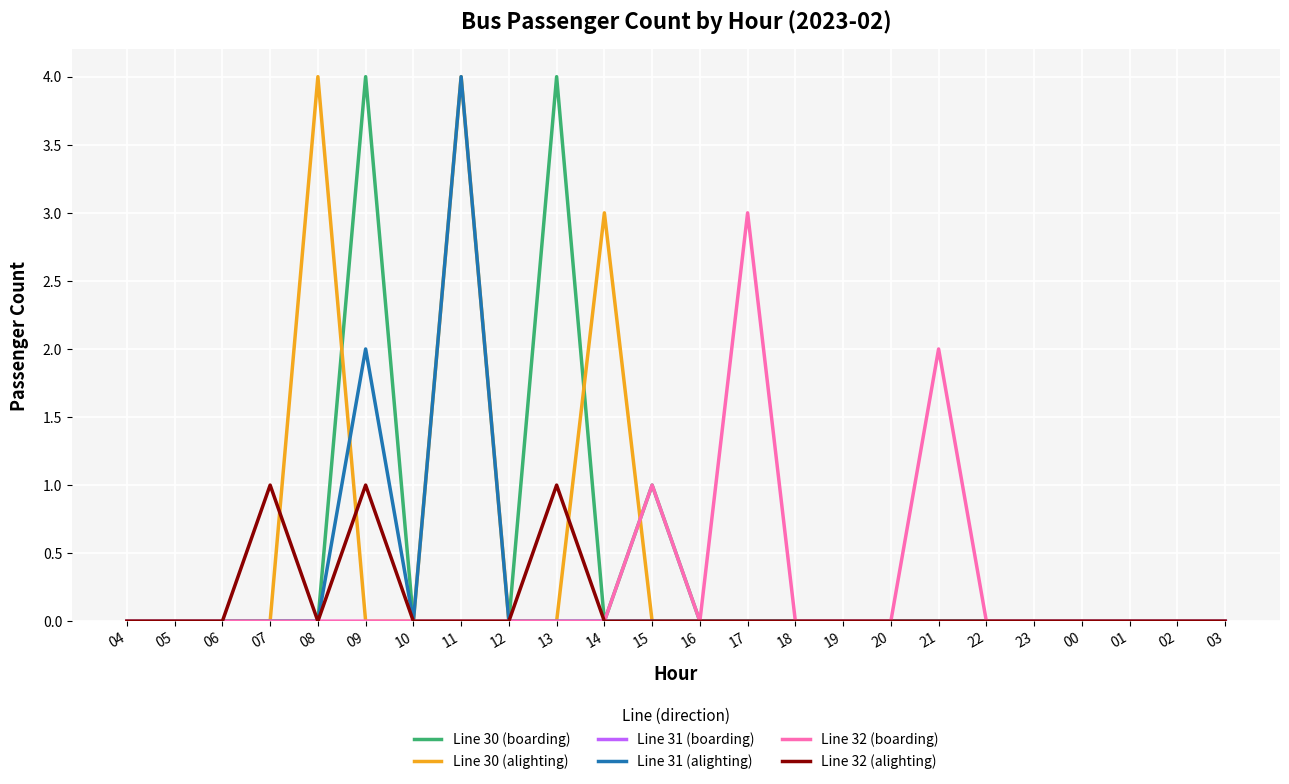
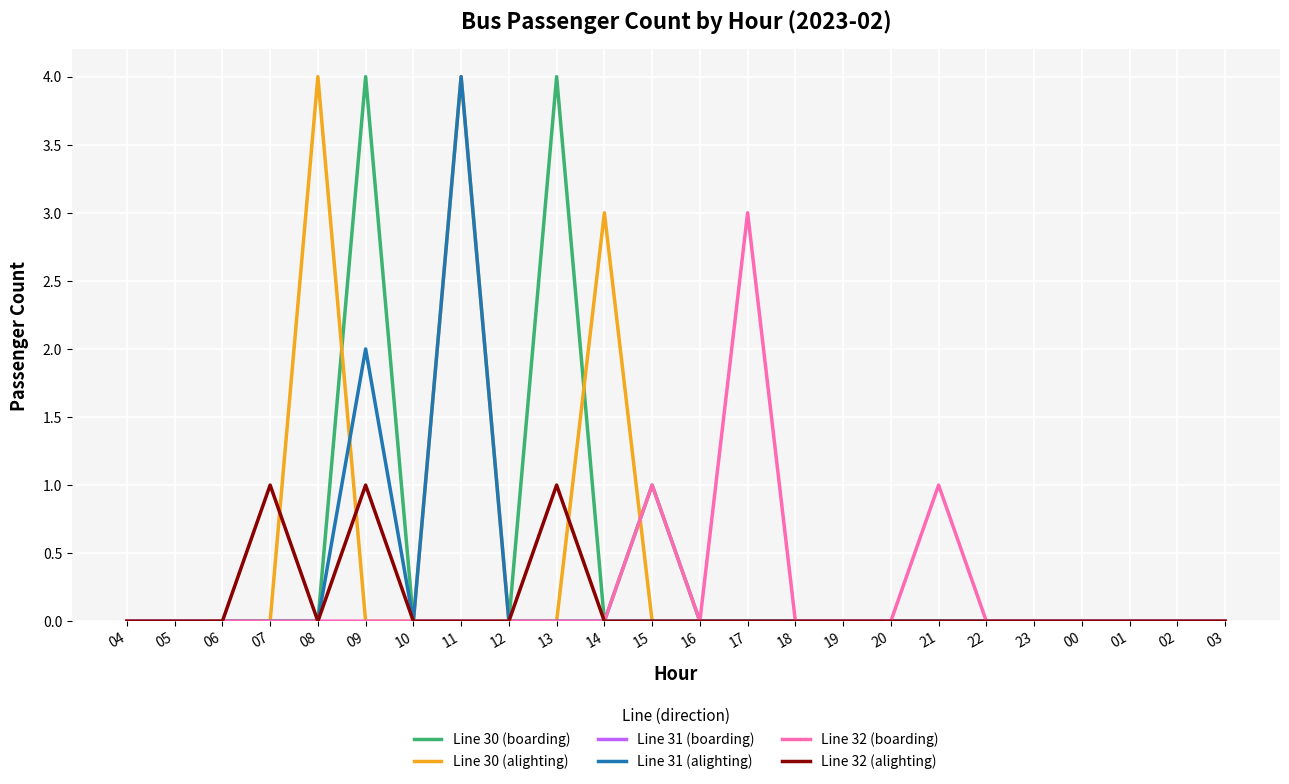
Line 32 (boarding), 21: 2 -> 1
